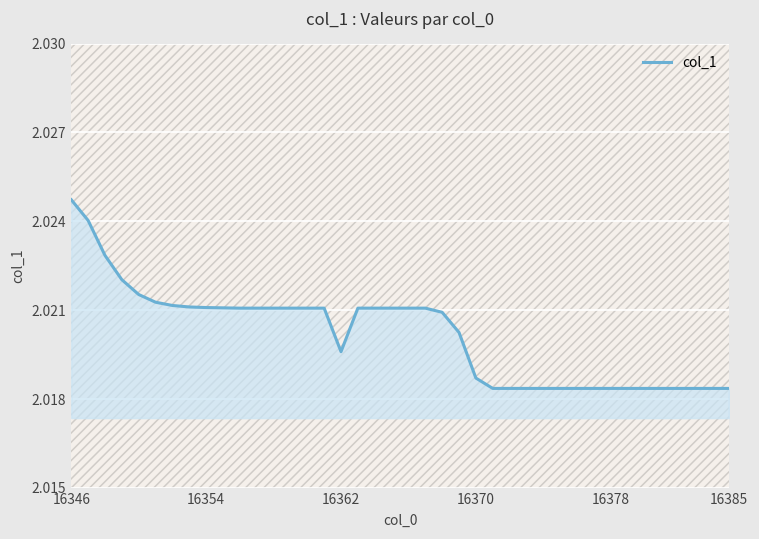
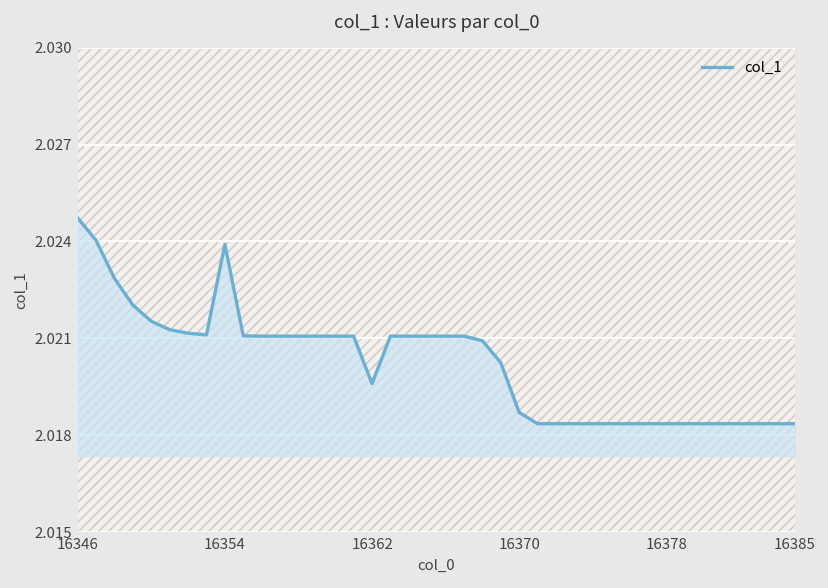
16354: 2.0211 -> 2.0239
